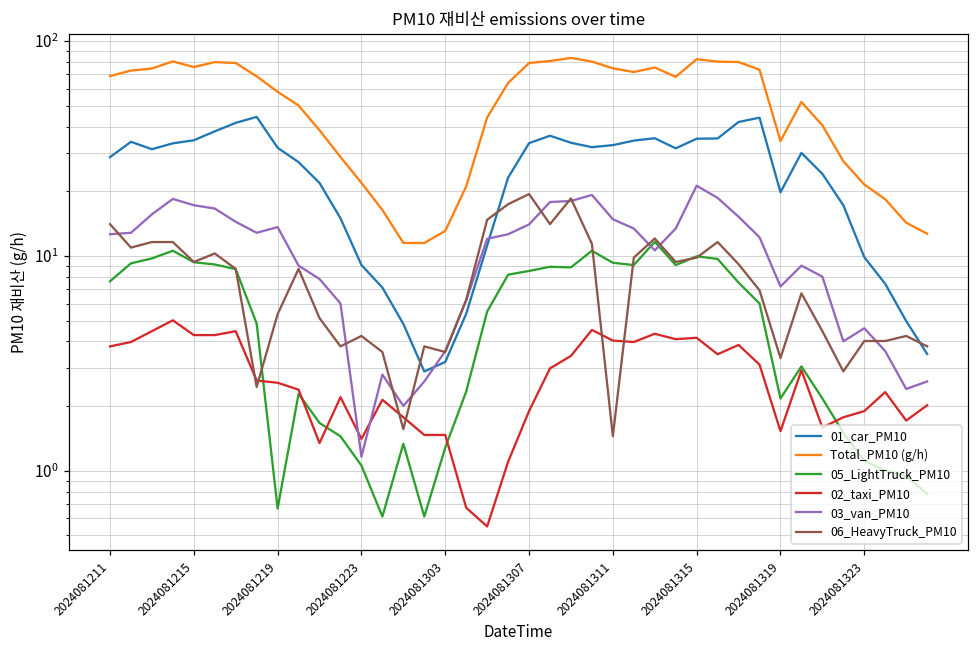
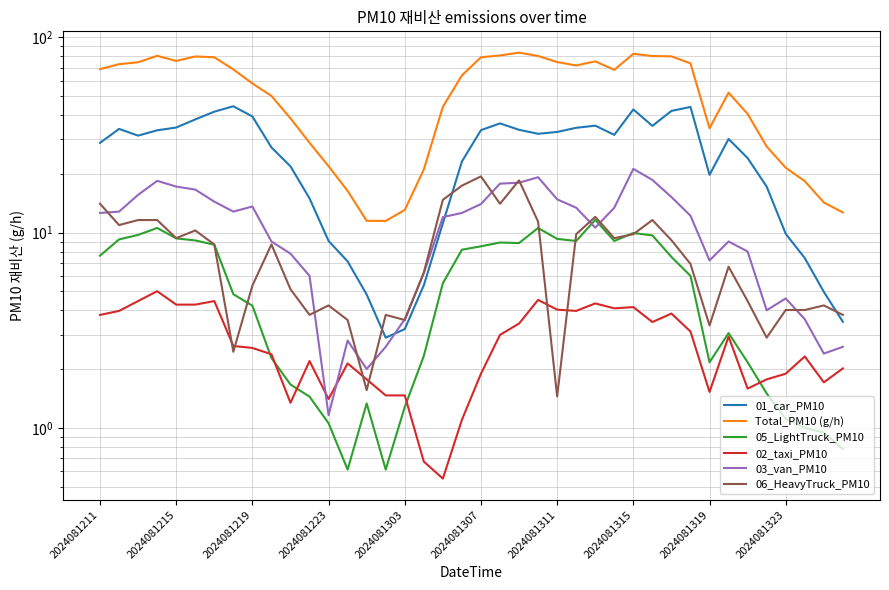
01_car_PM10, 2024081219: 32 -> 39
05_LightTruck_PM10, 2024081219: 0.67 -> 4.2
01_car_PM10, 2024081315: 35 -> 43
